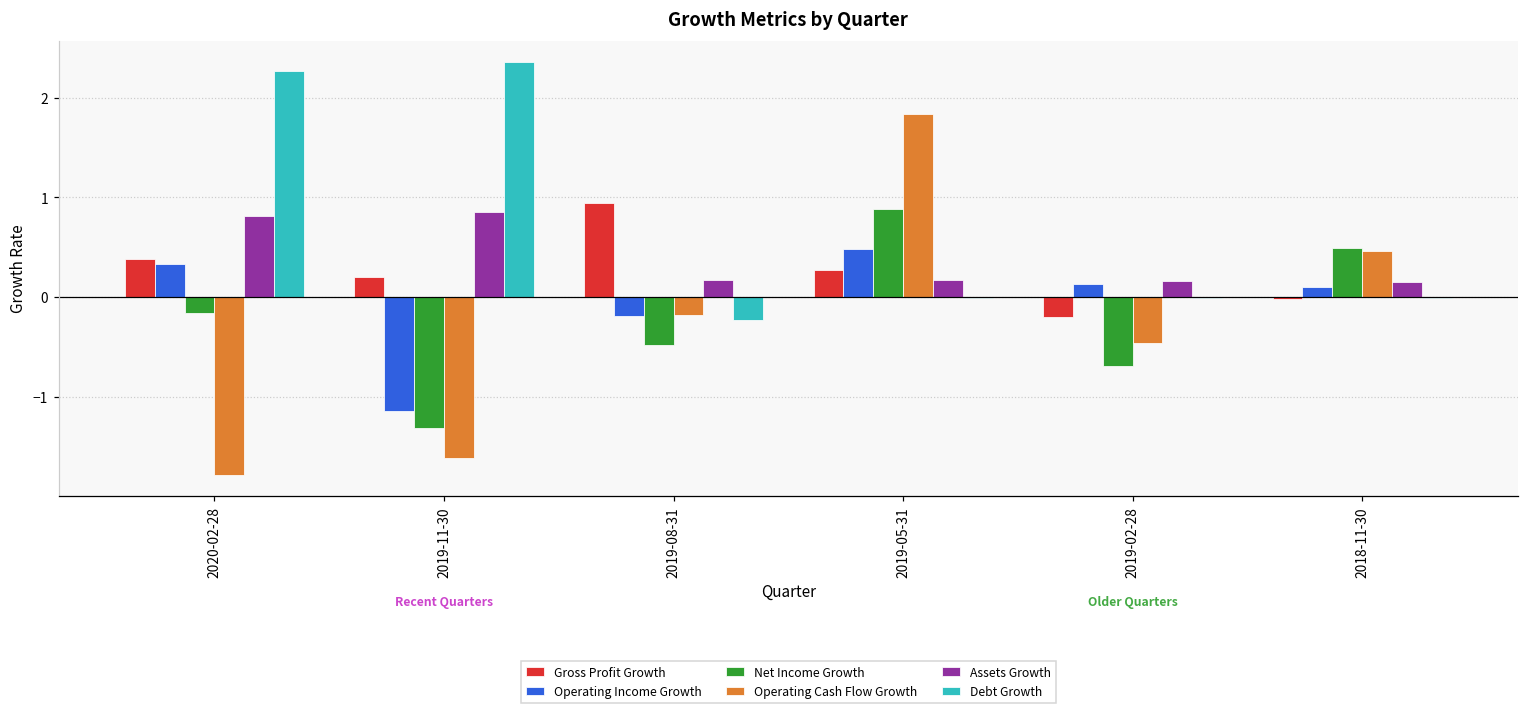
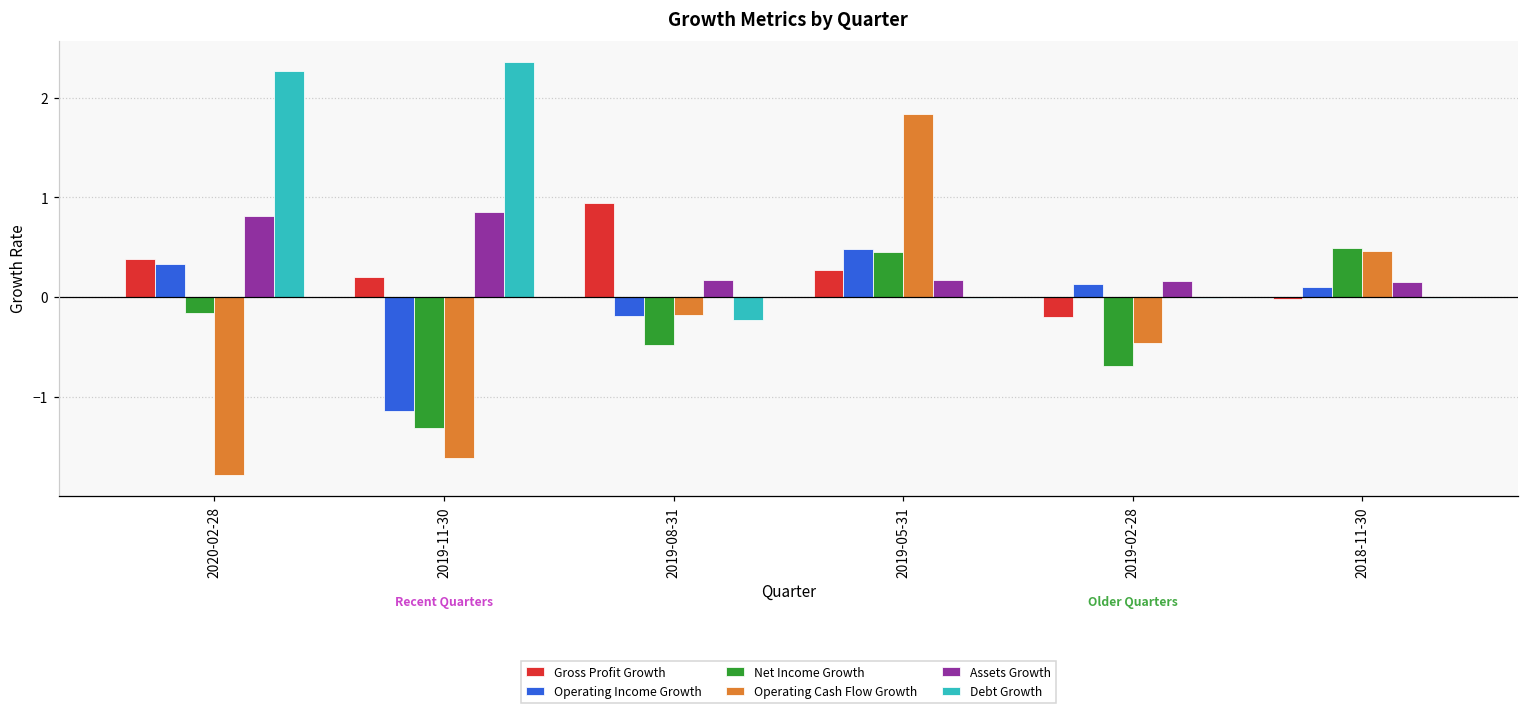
Net Income Growth, 2019-05-31: 0.9 -> 0.5
